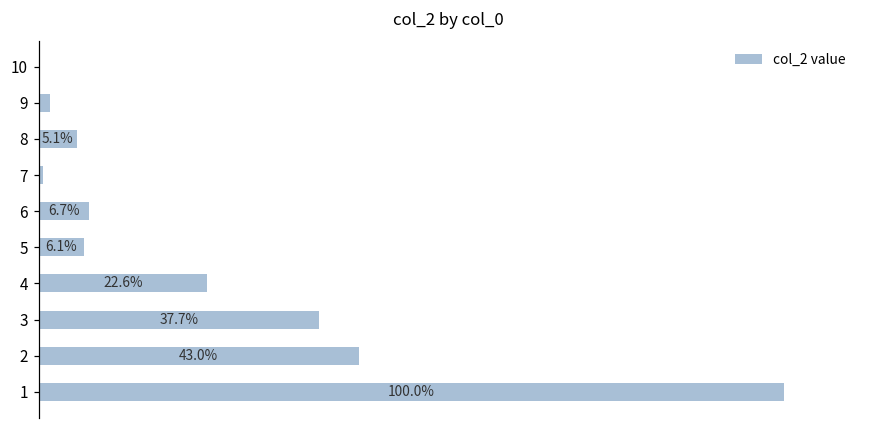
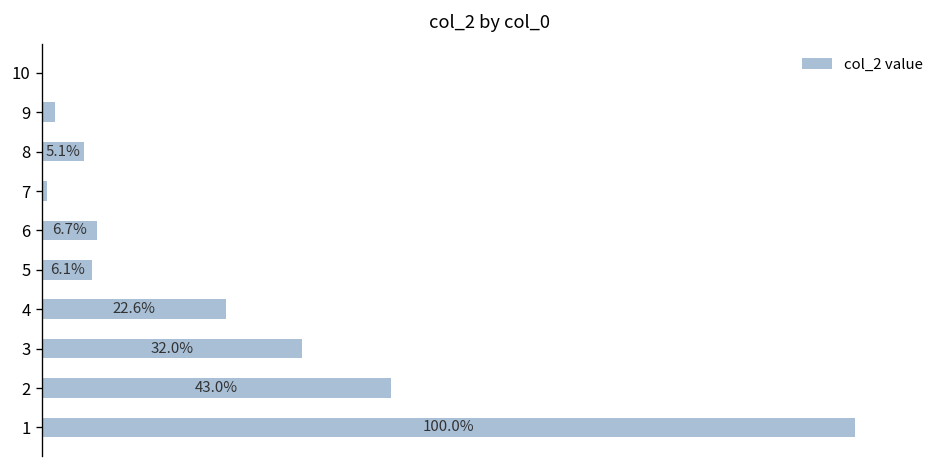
3: 37.7% -> 32.0%
